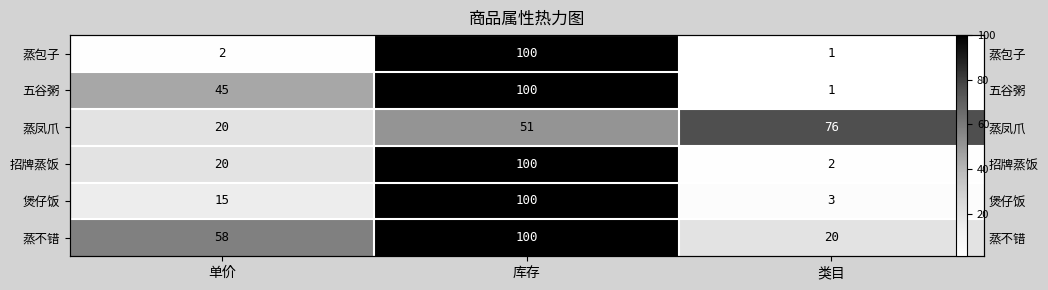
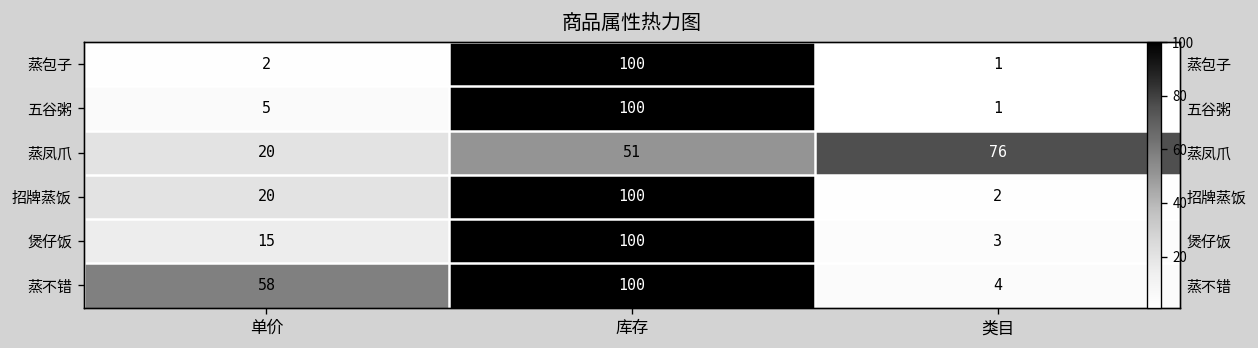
五谷粥, 单价: 45 -> 5
蒸不错, 类目: 20 -> 4
